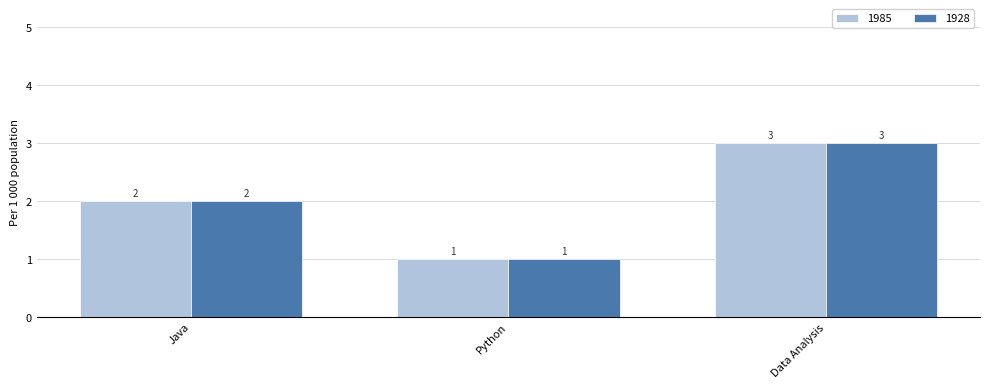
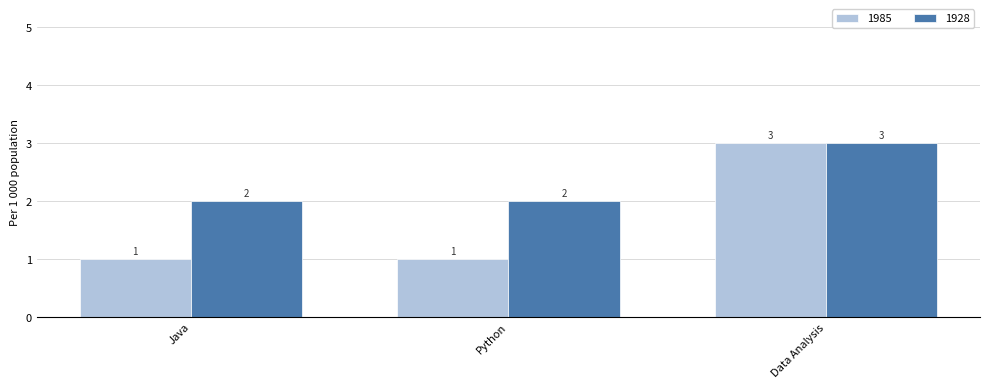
1985, Java: 2 -> 1
1928, Python: 1 -> 2
